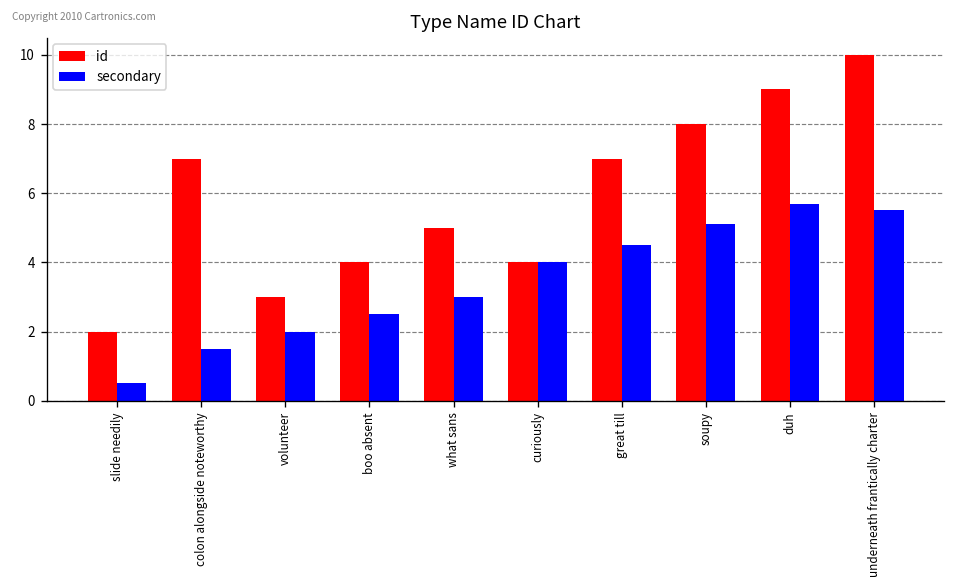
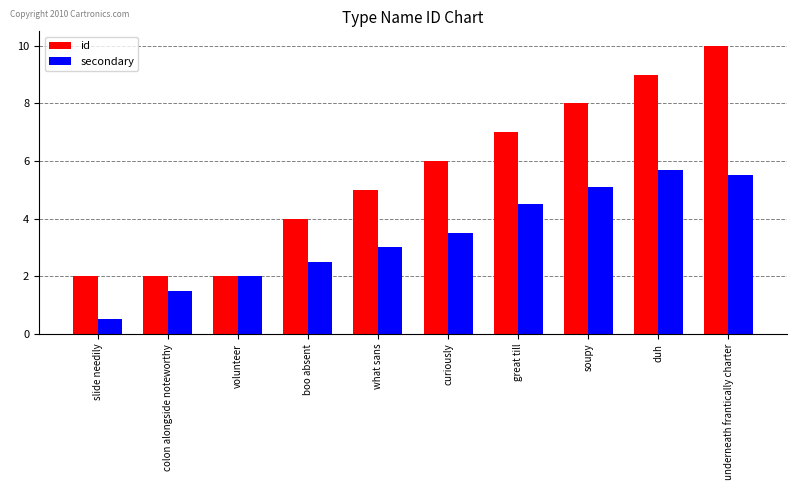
id, colon alongside noteworthy: 7 -> 2
id, volunteer: 3 -> 2
id, curiously: 4 -> 6
secondary, curiously: 4.0 -> 3.5
